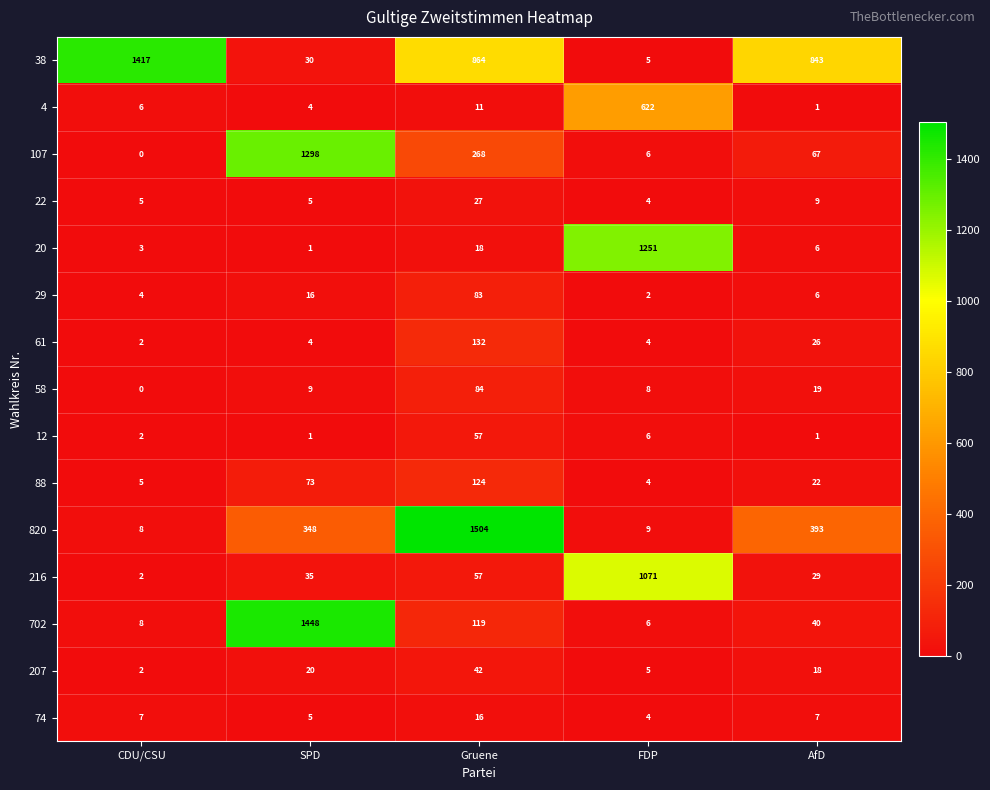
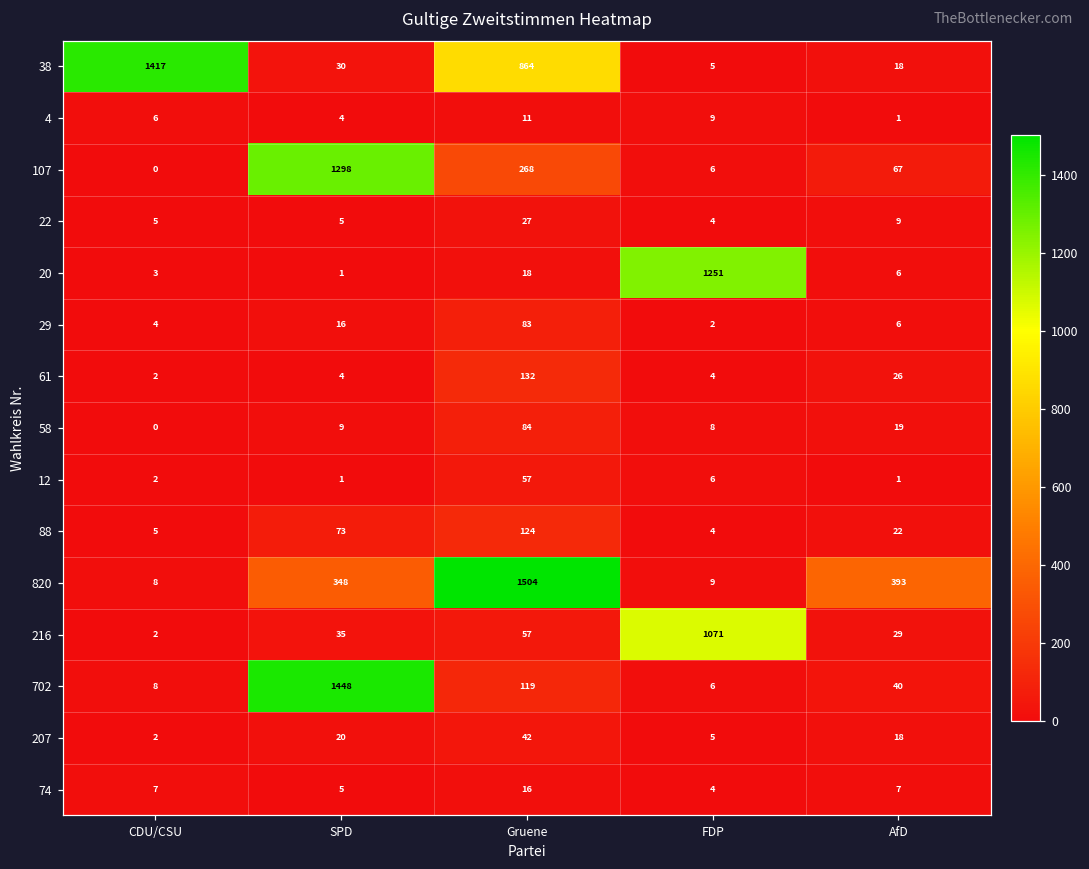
38, AfD: 843 -> 18
4, FDP: 622 -> 9
